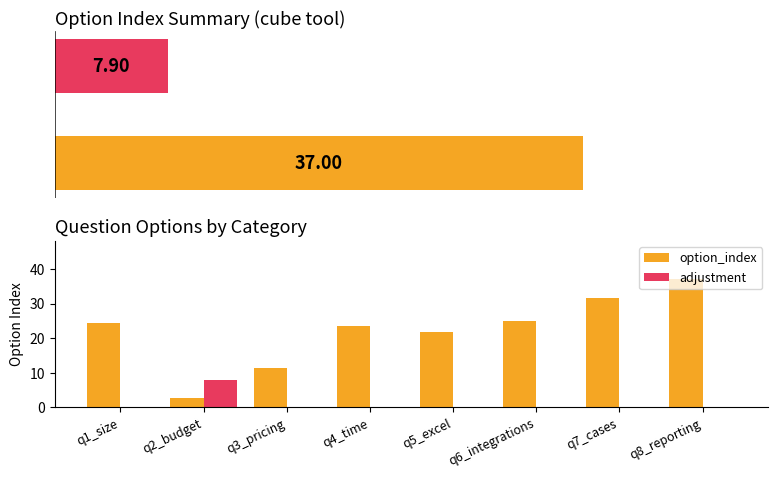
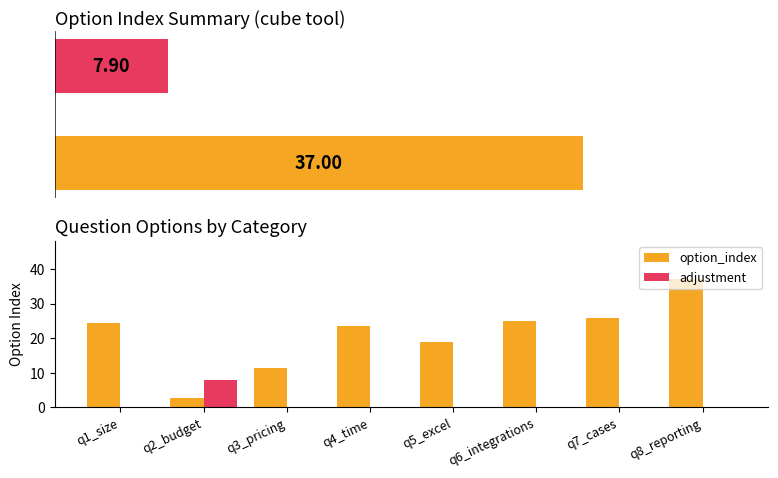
Question Options by Category, option_index, q5_excel: 22 -> 19
Question Options by Category, option_index, q7_cases: 32 -> 26
